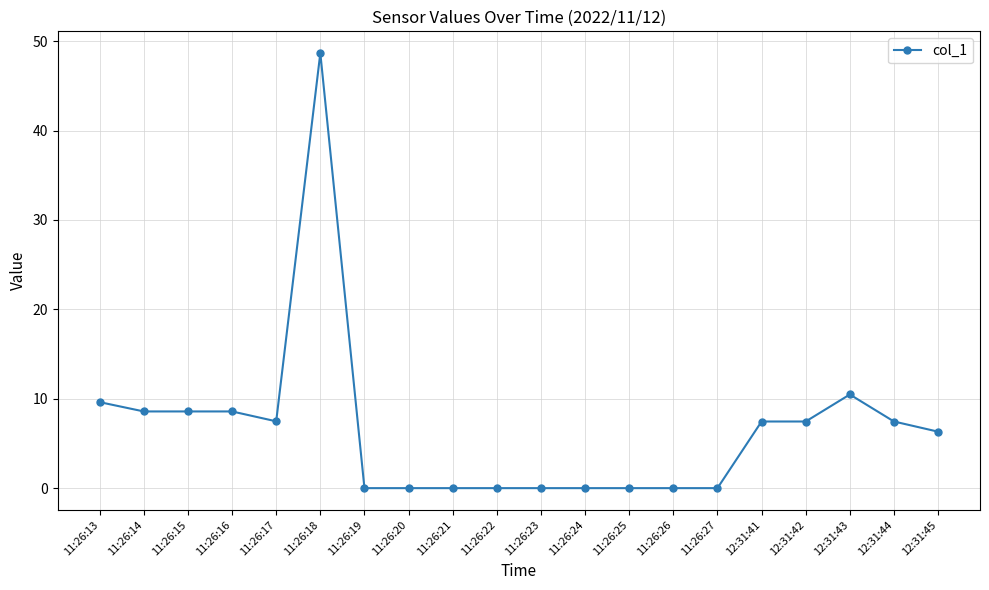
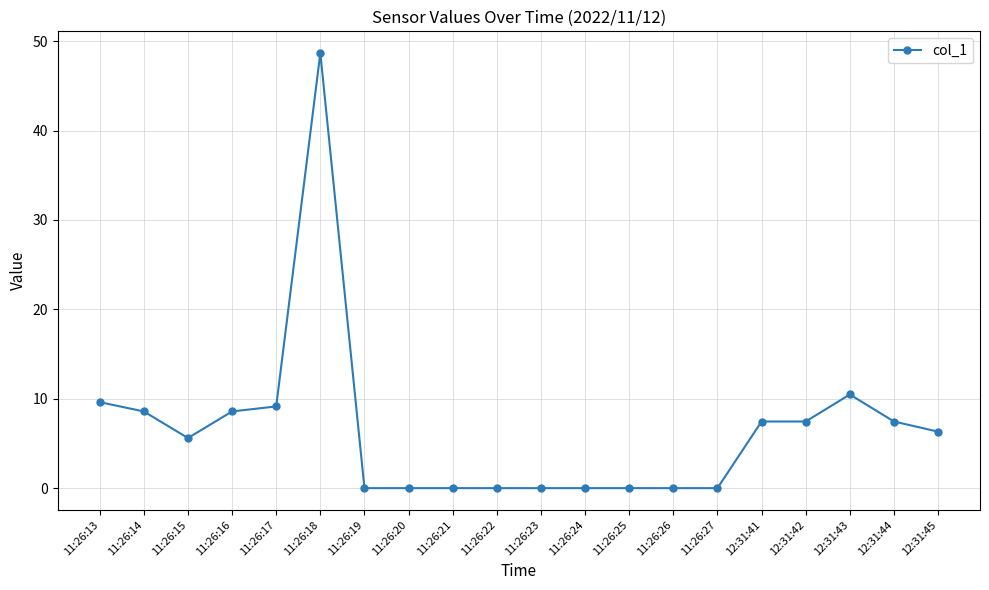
11:26:15: 9 -> 6
11:26:17: 7 -> 9
